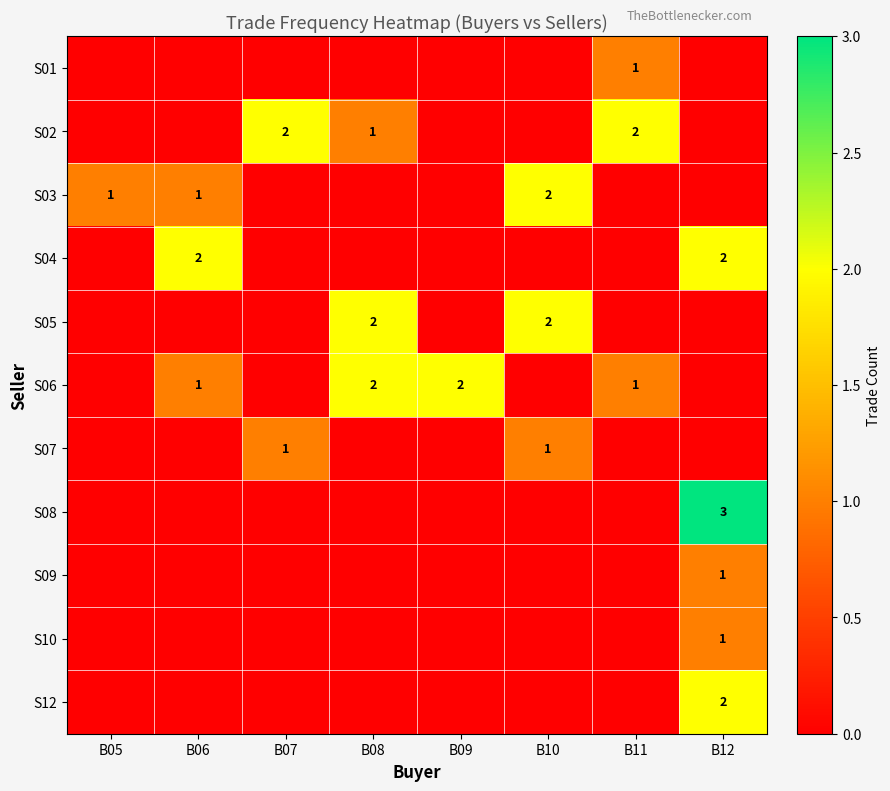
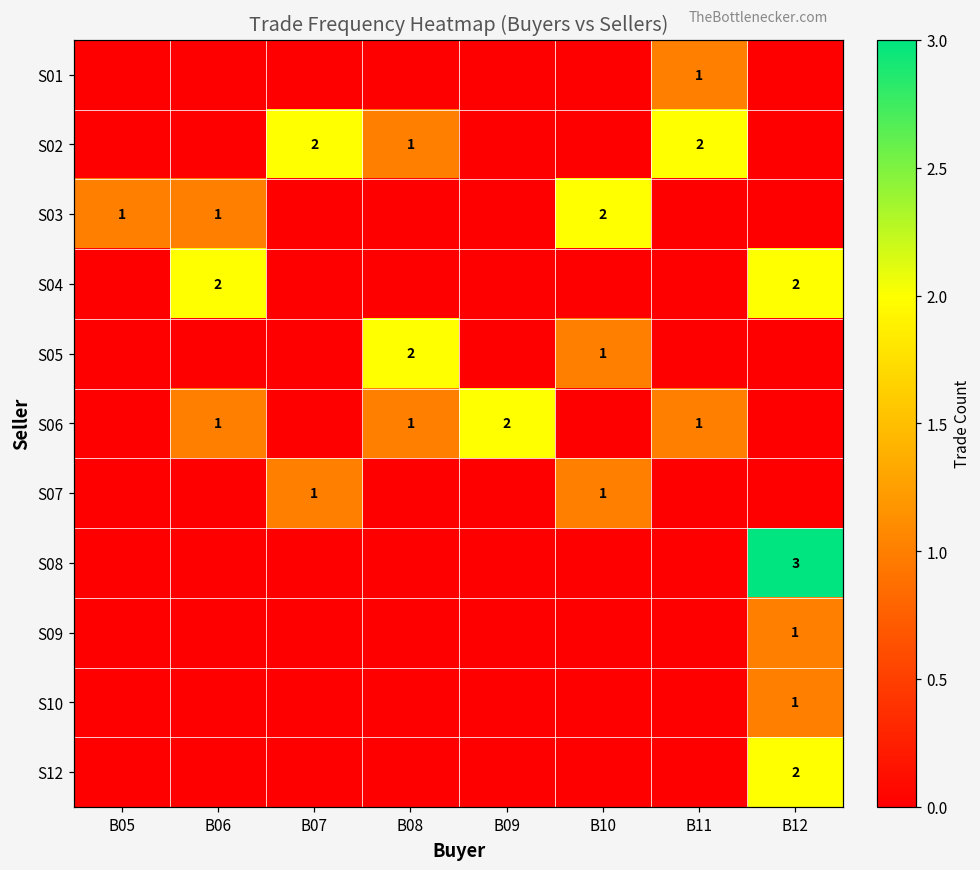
S05, B10: 2 -> 1
S06, B08: 2 -> 1
